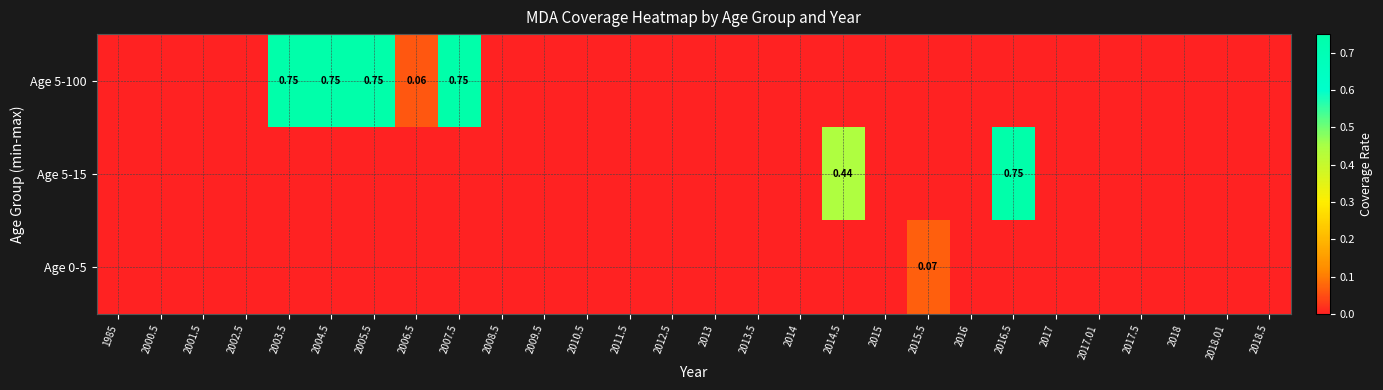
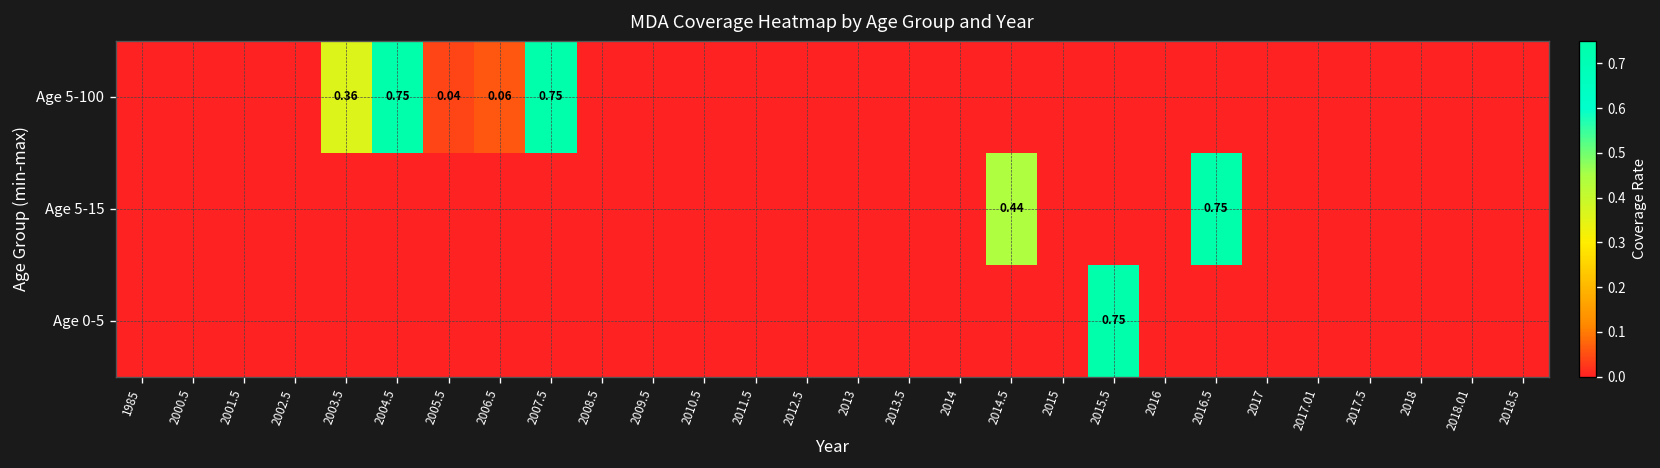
Age 5-100, 2003.5: 0.75 -> 0.36
Age 5-100, 2005.5: 0.75 -> 0.04
Age 0-5, 2015.5: 0.07 -> 0.75
